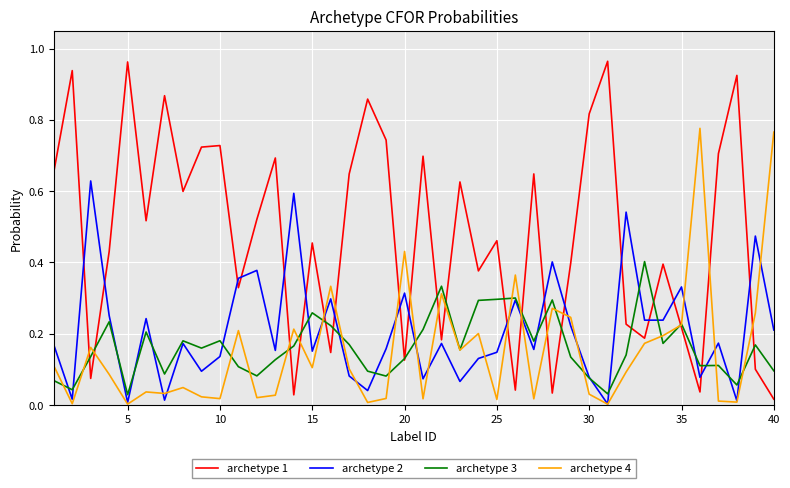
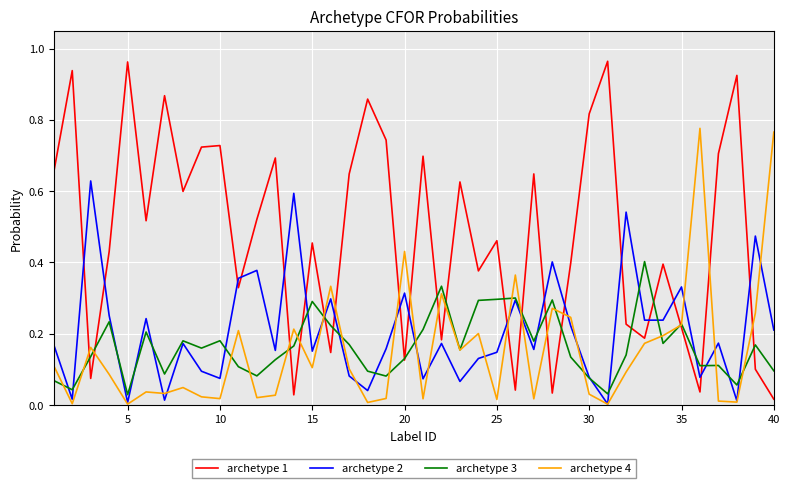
archetype 2, 10: 0.14 -> 0.07
archetype 3, 15: 0.26 -> 0.29
